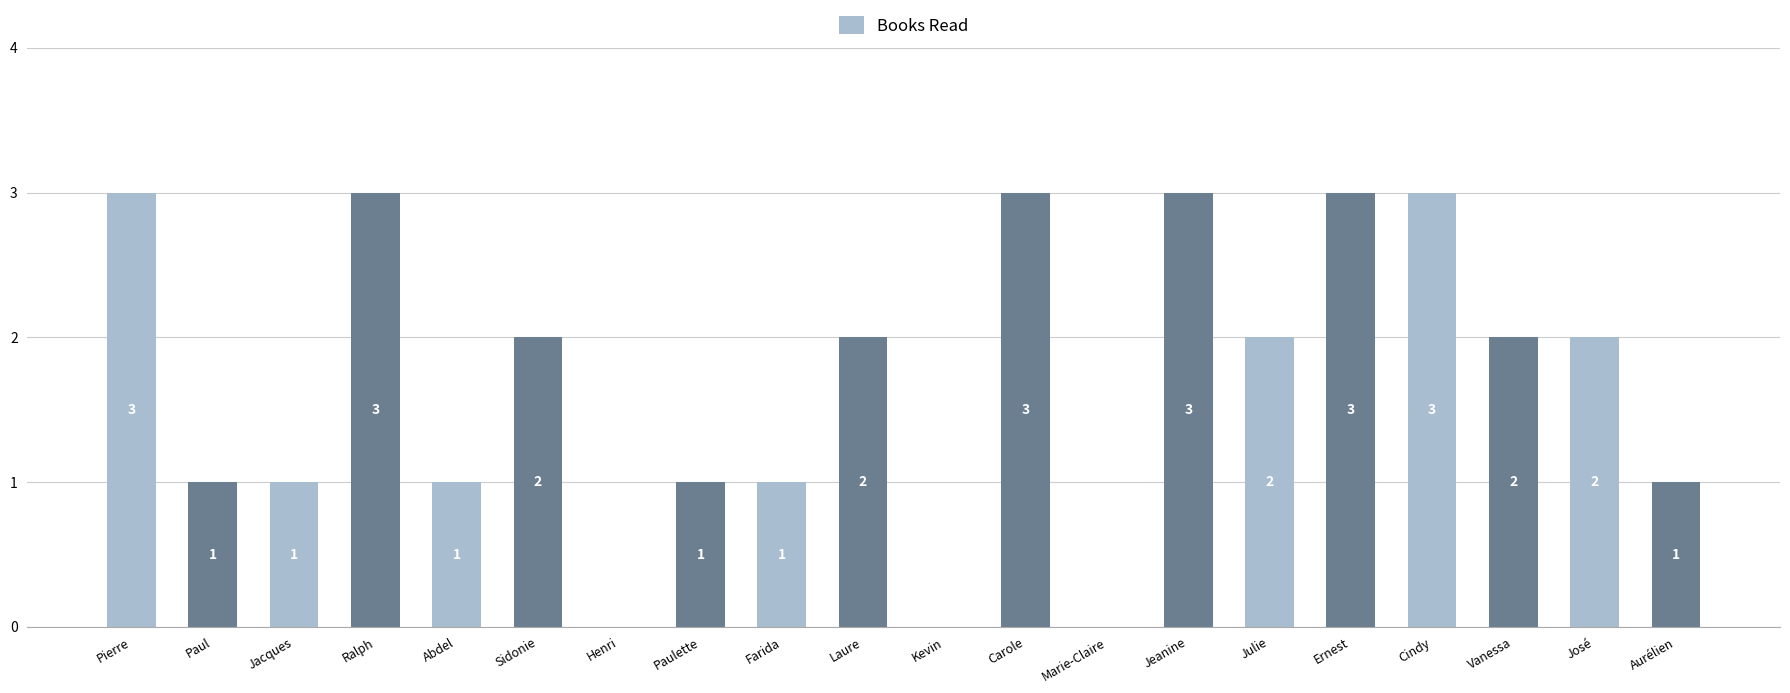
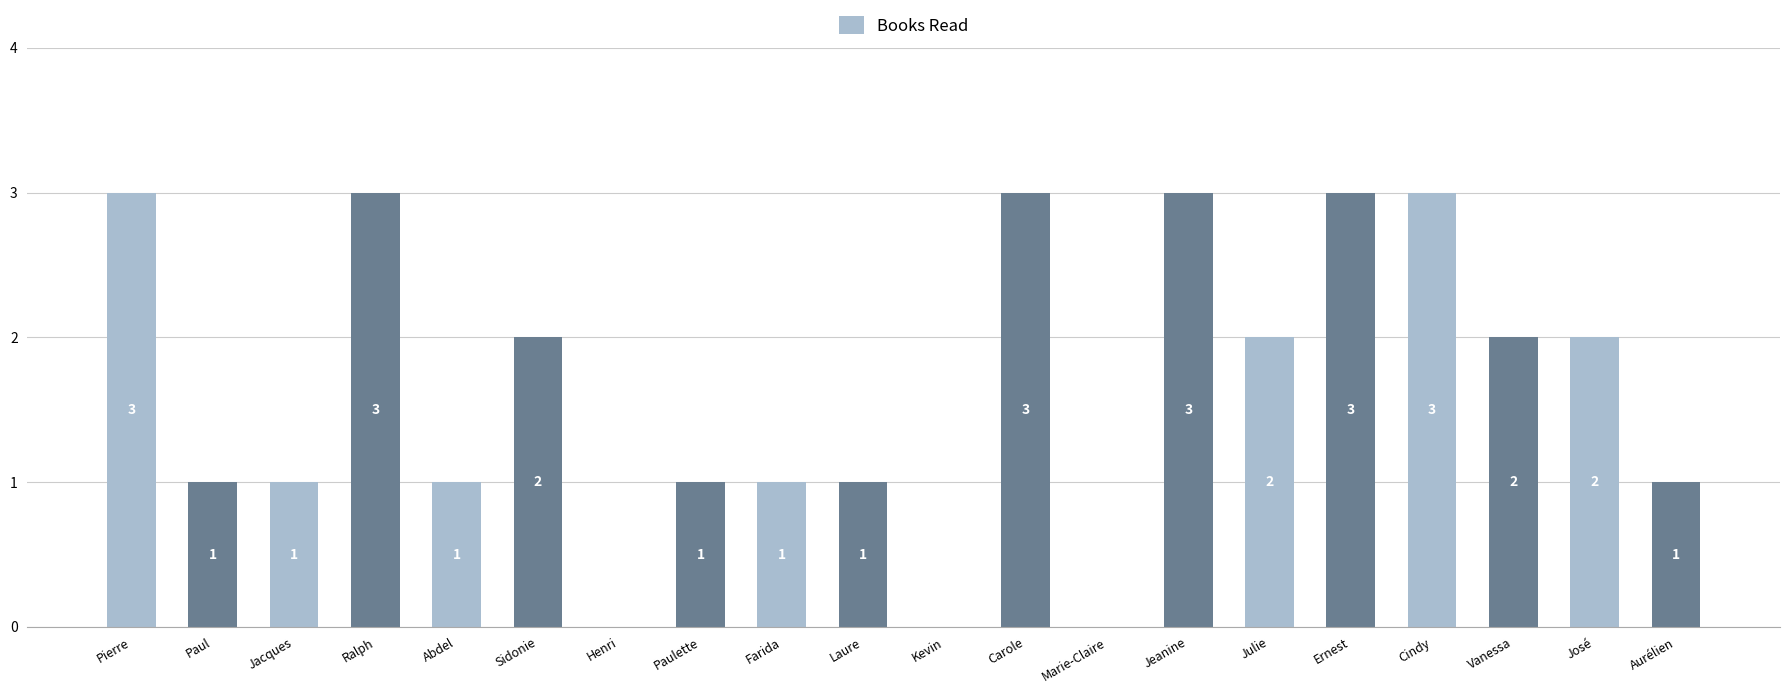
Laure: 2 -> 1
